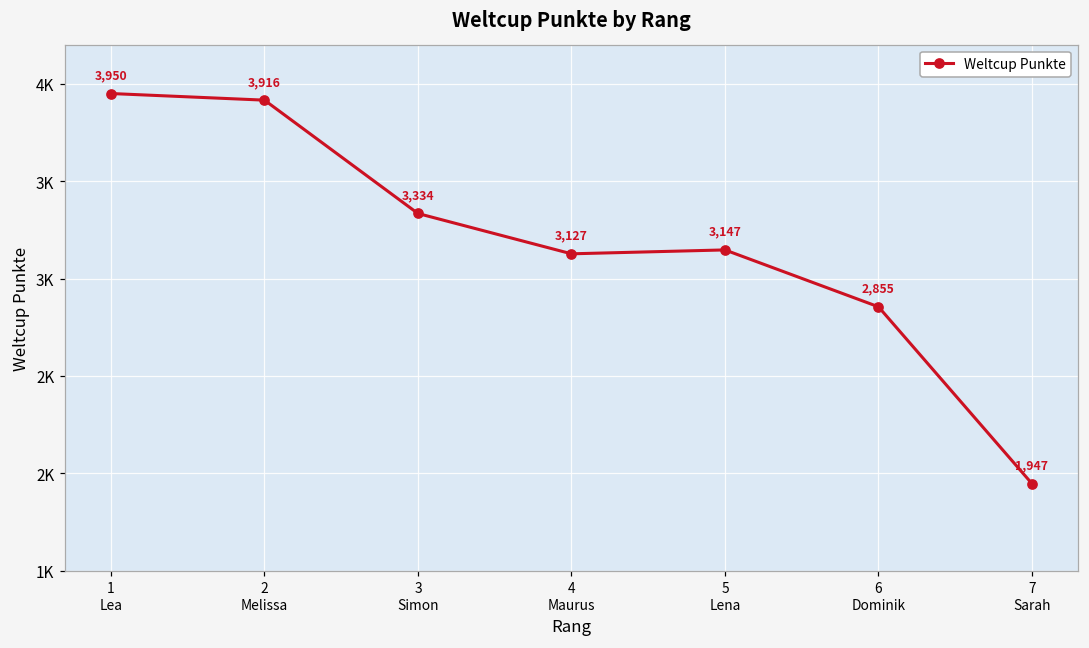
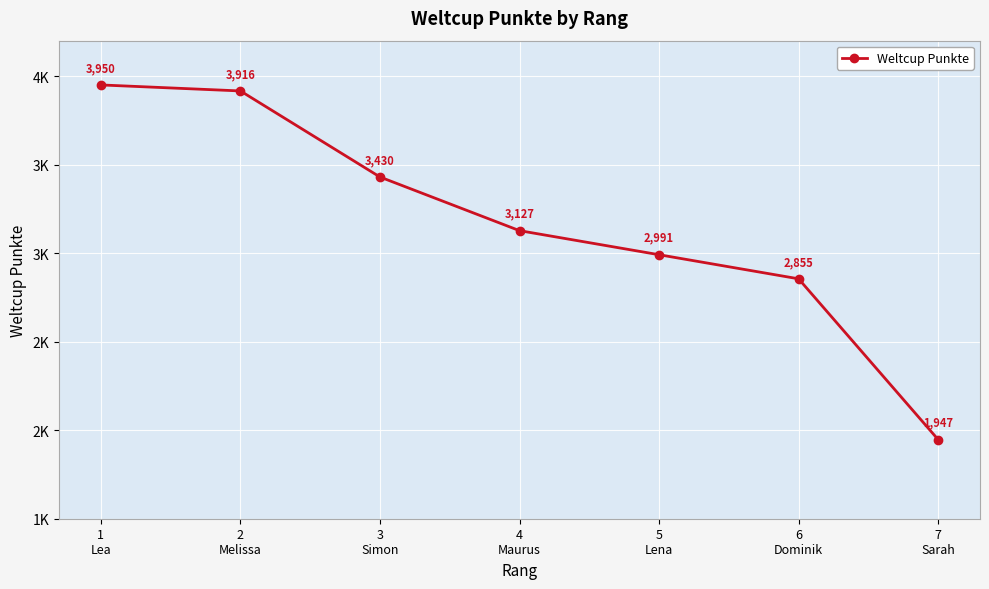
3 Simon: 3,334 -> 3,430
5 Lena: 3,147 -> 2,991
